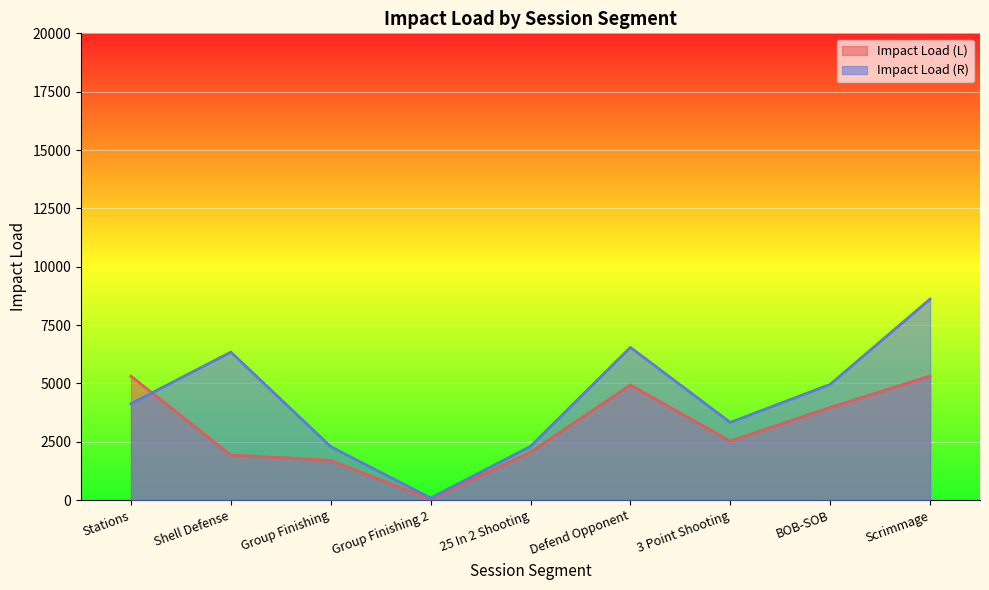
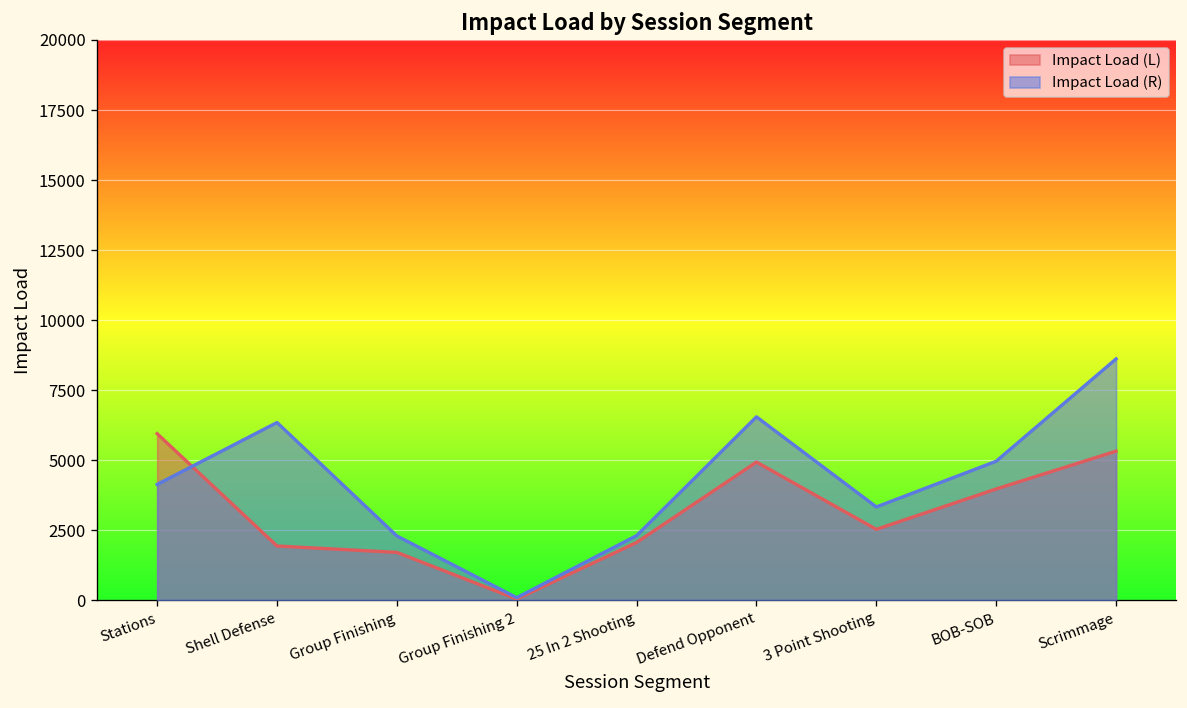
Impact Load (L), Stations: 5300 -> 5900
